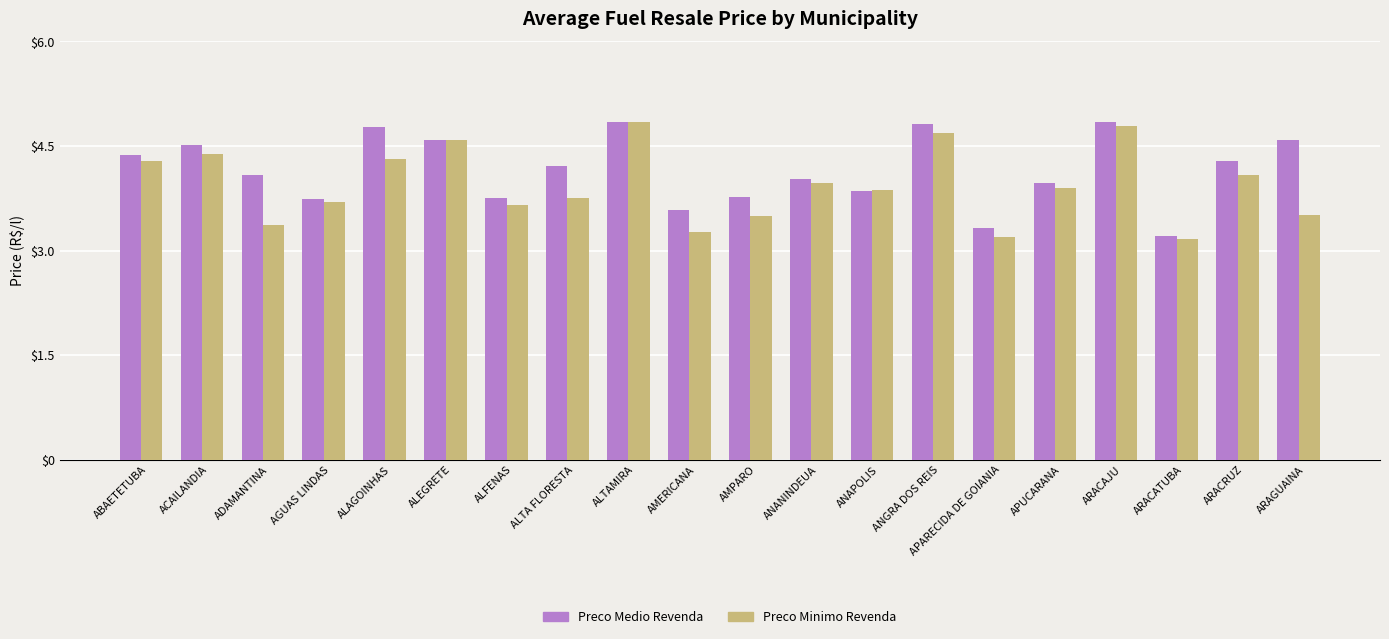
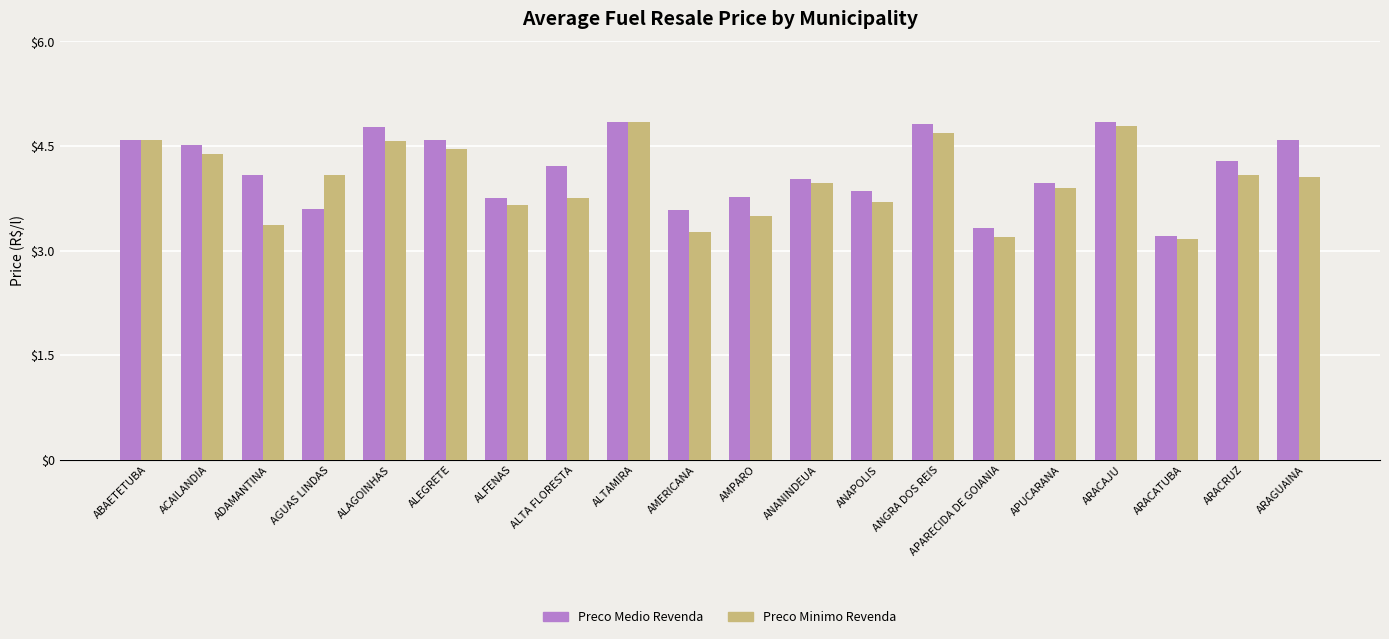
Preco Medio Revenda, ABAETETUBA: $4.4 -> $4.6
Preco Minimo Revenda, ABAETETUBA: $4.3 -> $4.6
Preco Medio Revenda, AGUAS LINDAS: $3.7 -> $3.6
Preco Minimo Revenda, AGUAS LINDAS: $3.7 -> $4.1
Preco Minimo Revenda, ALAGOINHAS: $4.3 -> $4.6
Preco Minimo Revenda, ALEGRETE: $4.6 -> $4.5
Preco Minimo Revenda, ANAPOLIS: $3.9 -> $3.7
Preco Minimo Revenda, ARAGUAINA: $3.5 -> $4.1
